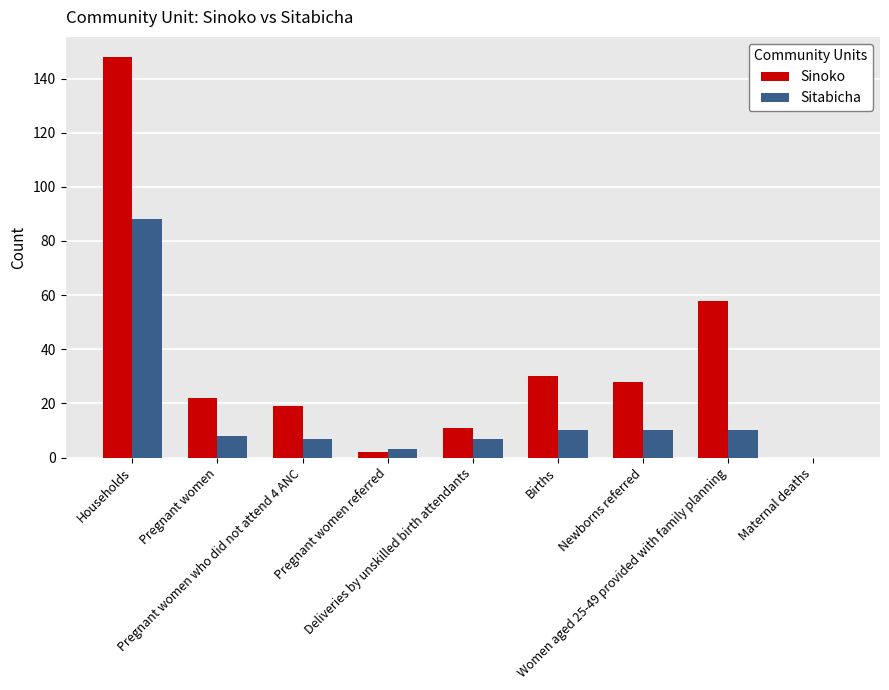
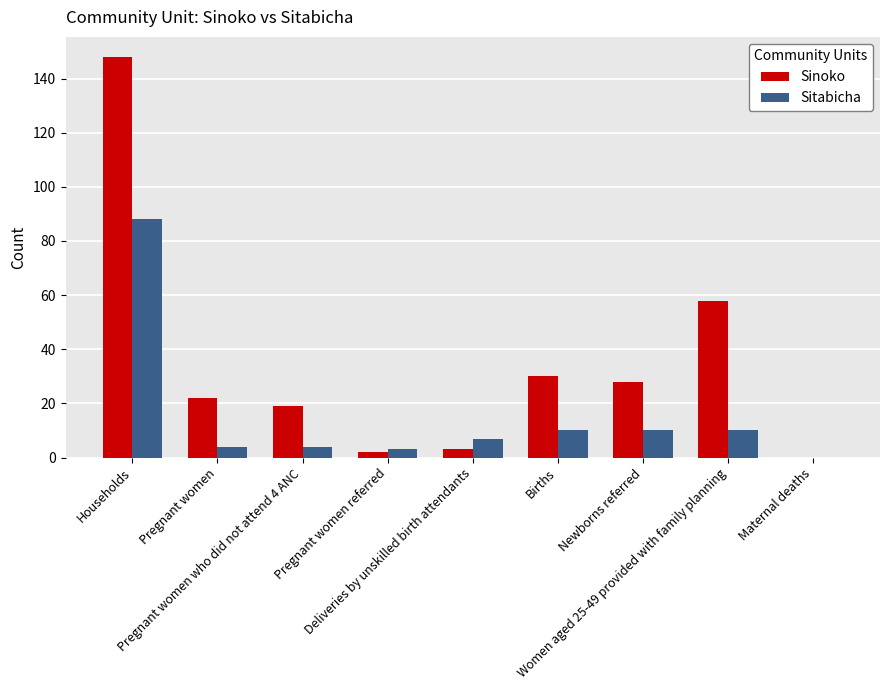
Sitabicha, Pregnant women: 8 -> 4
Sitabicha, Pregnant women who did not attend 4 ANC: 7 -> 4
Sinoko, Deliveries by unskilled birth attendants: 11 -> 3
